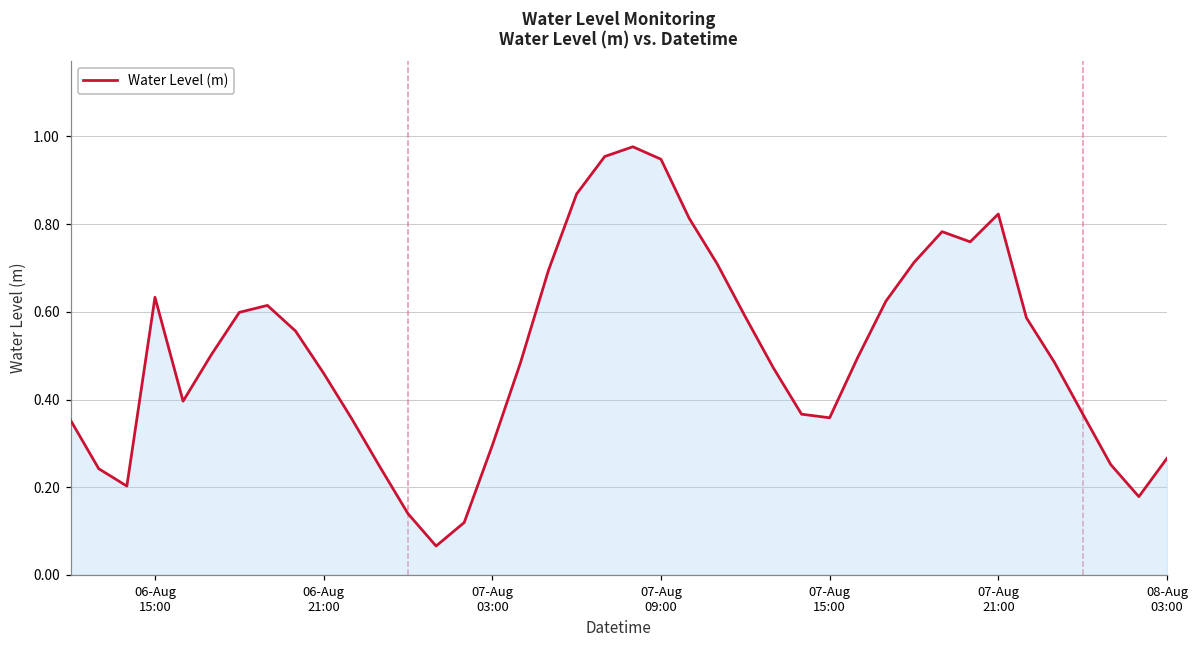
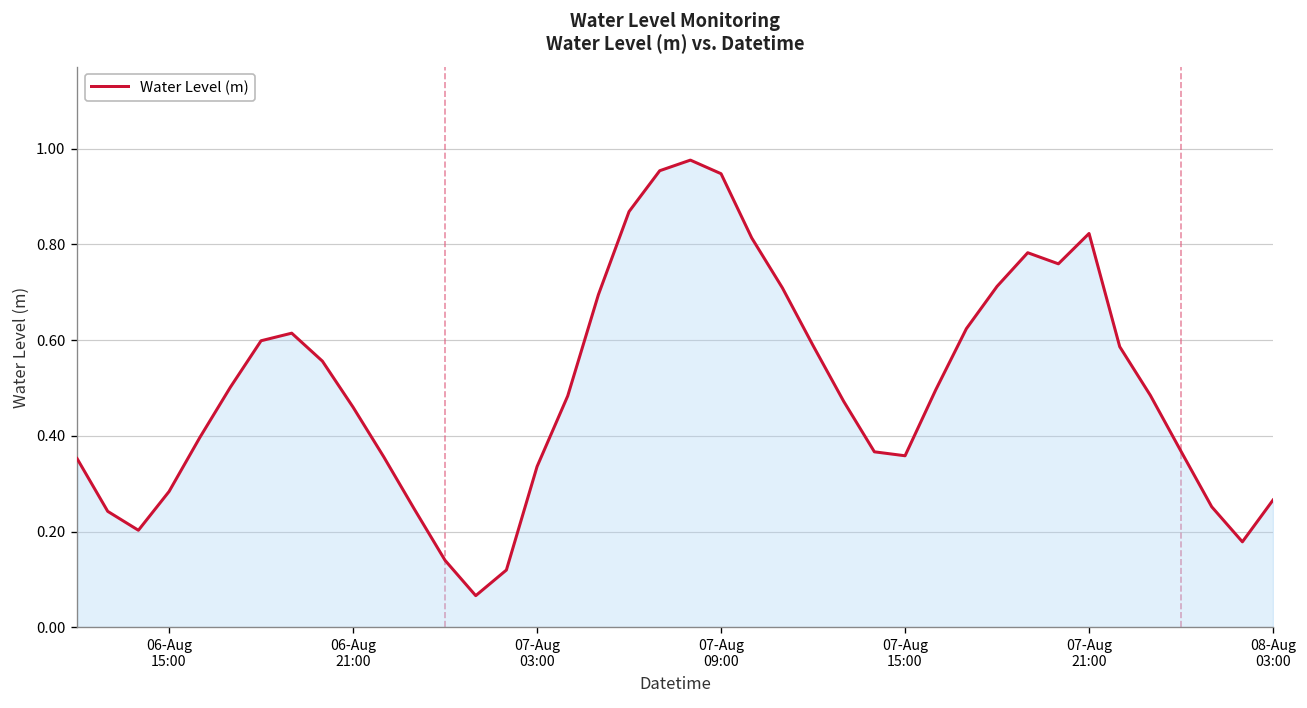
06-Aug 15:00: 0.63 -> 0.28
07-Aug 03:00: 0.30 -> 0.34
